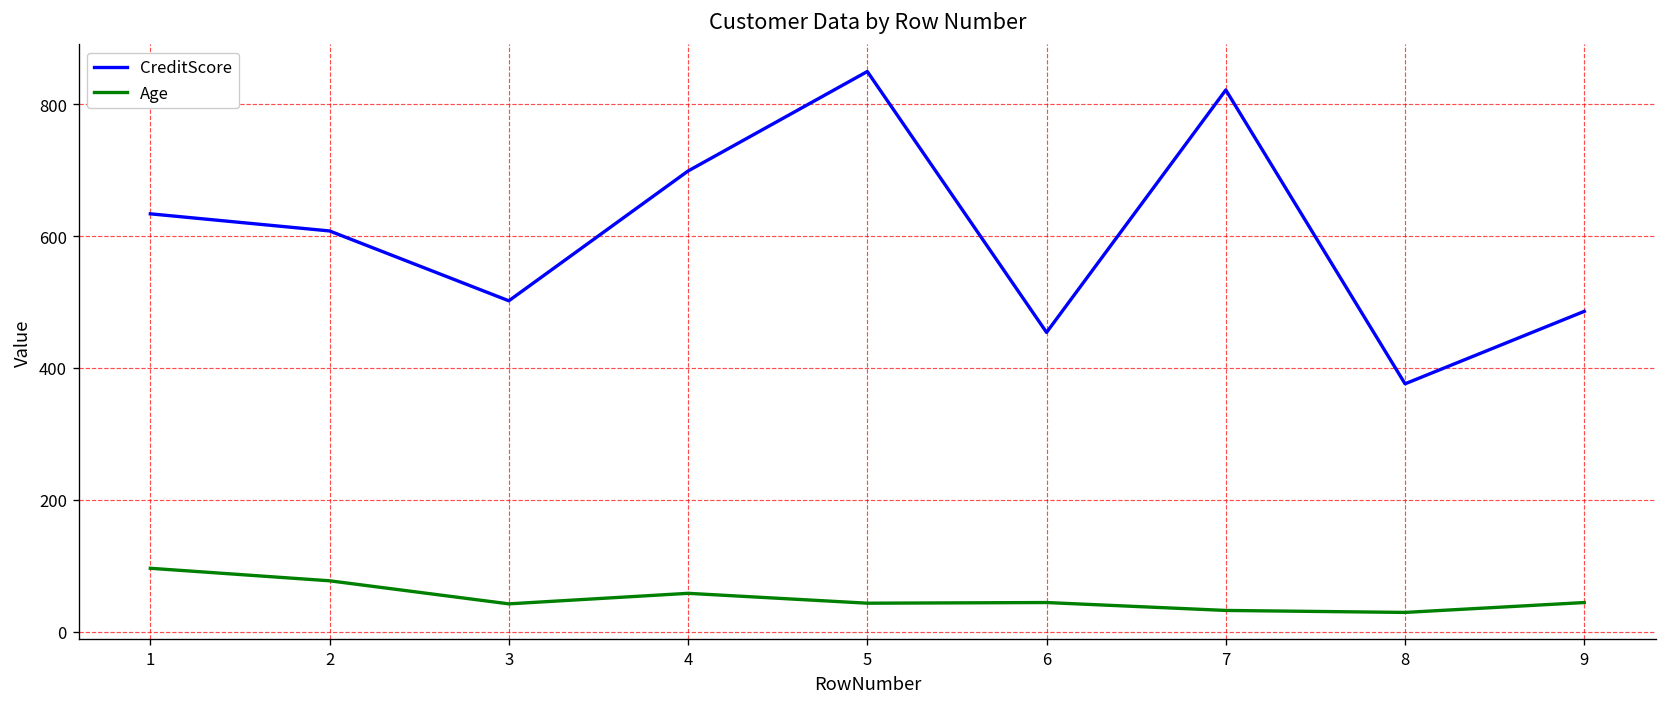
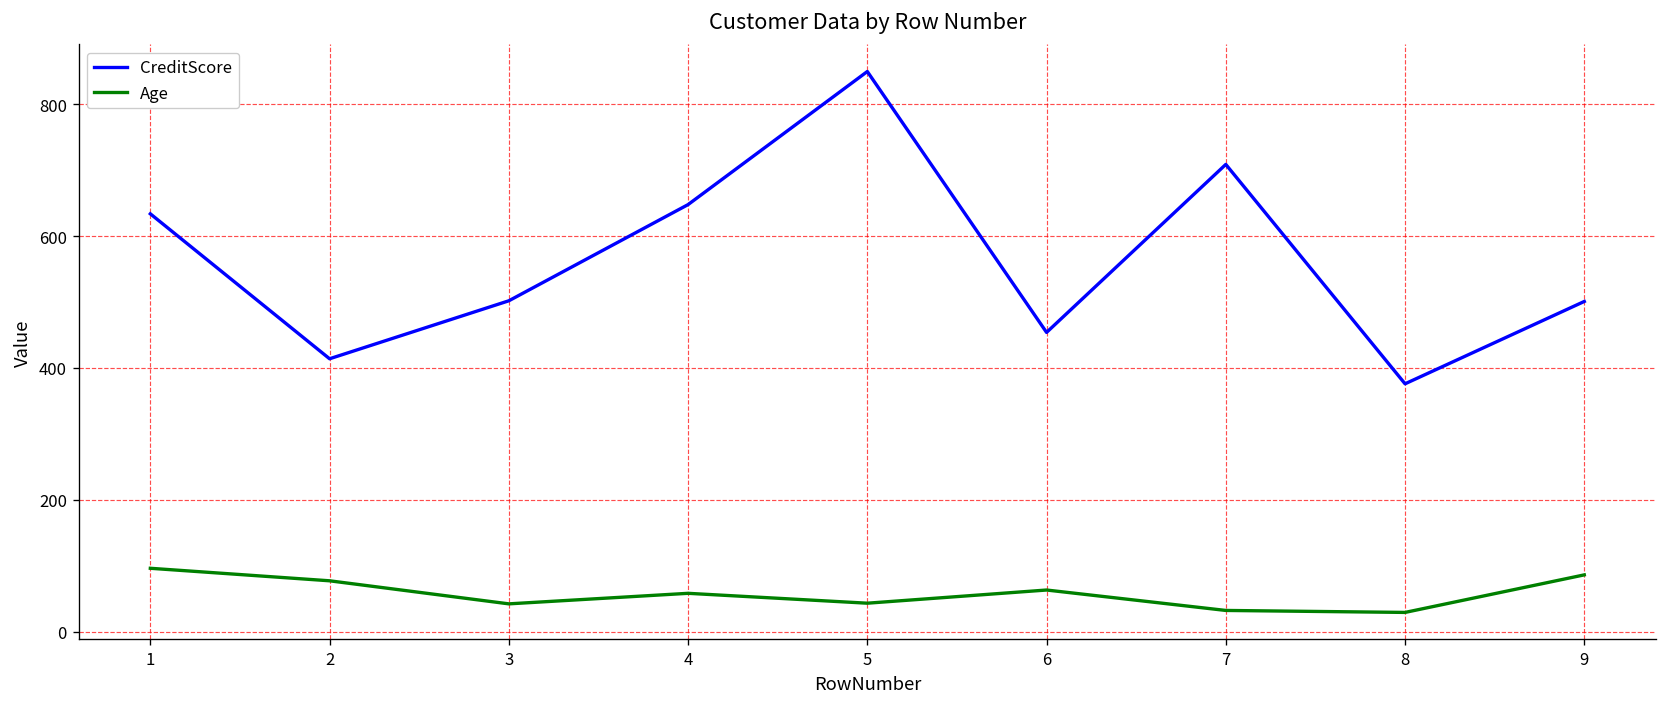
CreditScore, 2: 610 -> 410
CreditScore, 4: 700 -> 650
Age, 6: 40 -> 60
CreditScore, 7: 820 -> 710
CreditScore, 9: 490 -> 500
Age, 9: 40 -> 90
